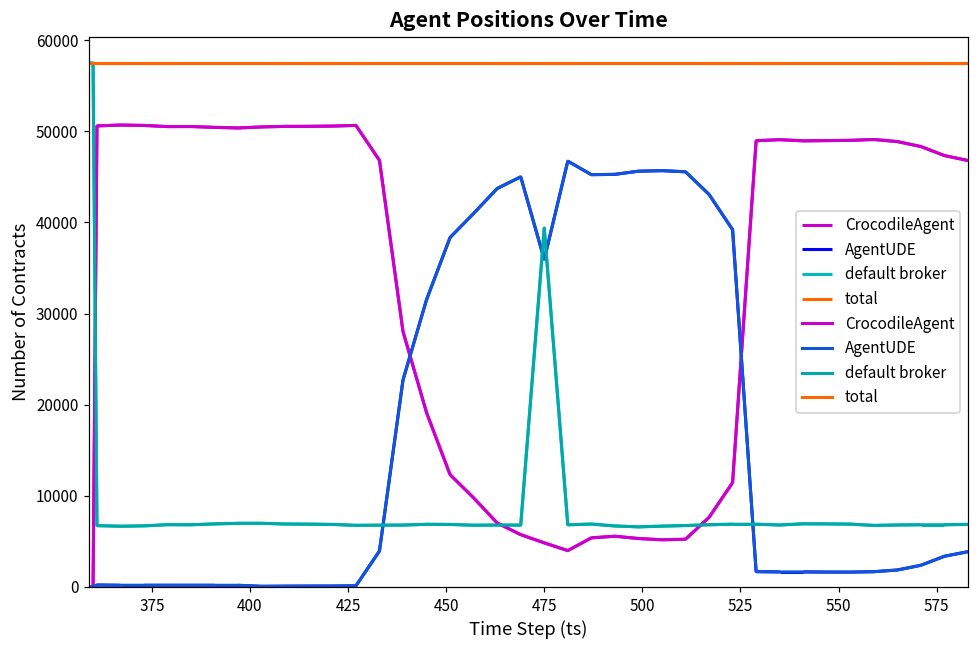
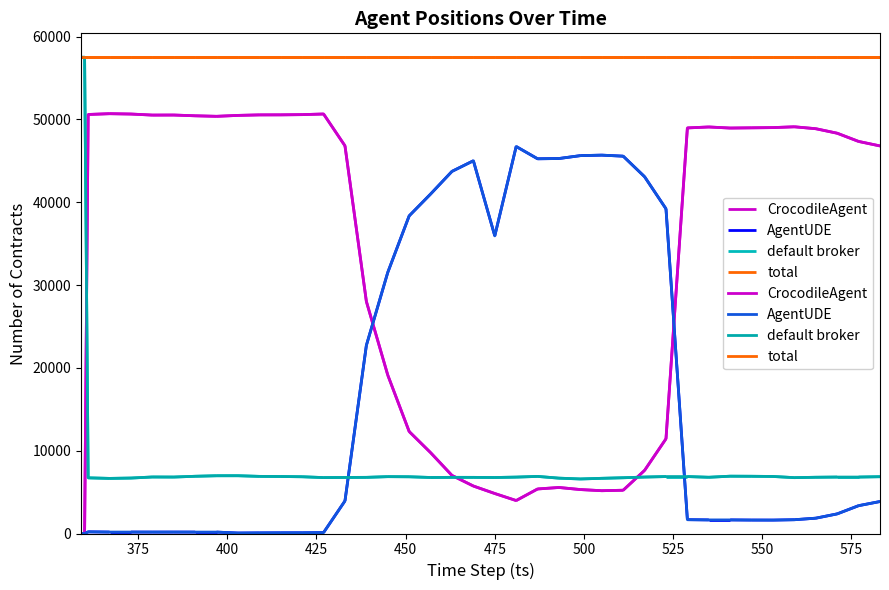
default broker, 475: 39000 -> 7000
